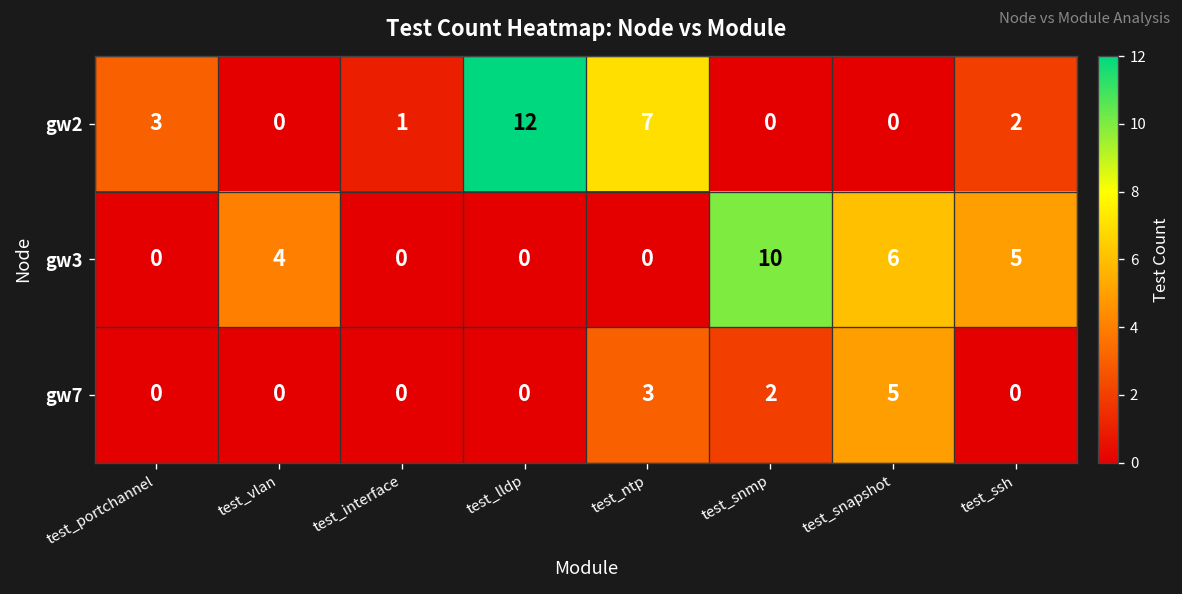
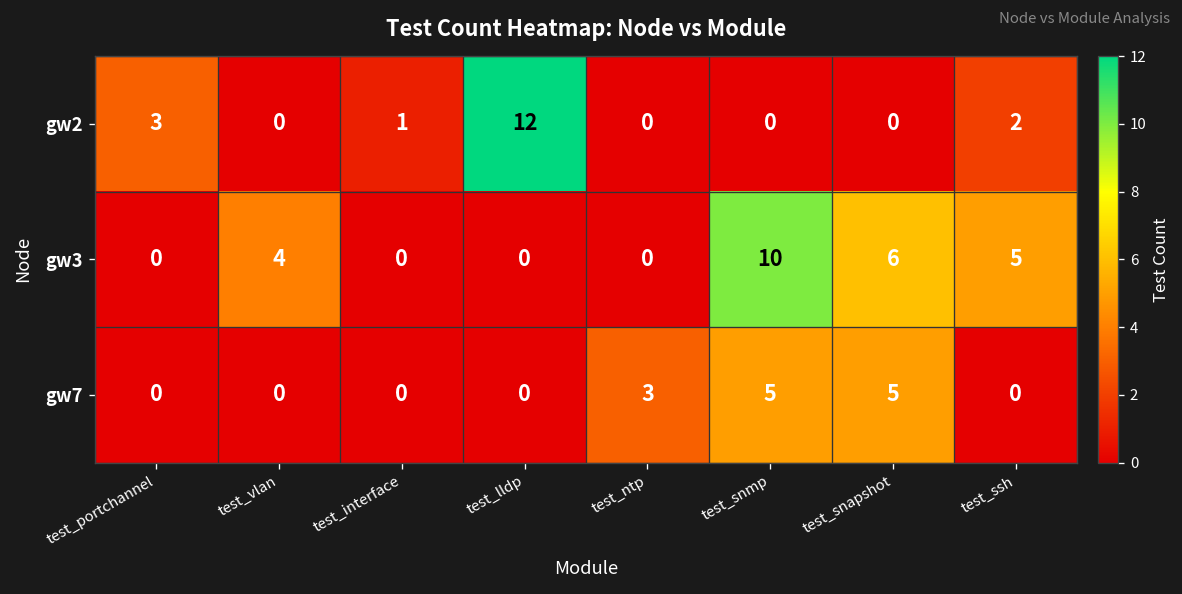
gw2, test_ntp: 7 -> 0
gw7, test_snmp: 2 -> 5
